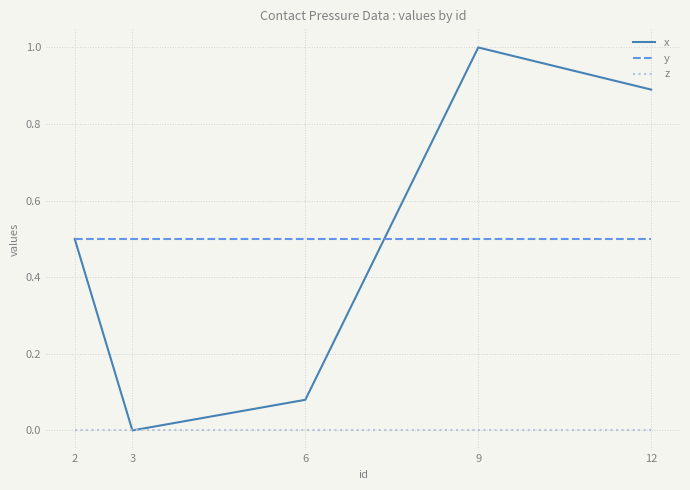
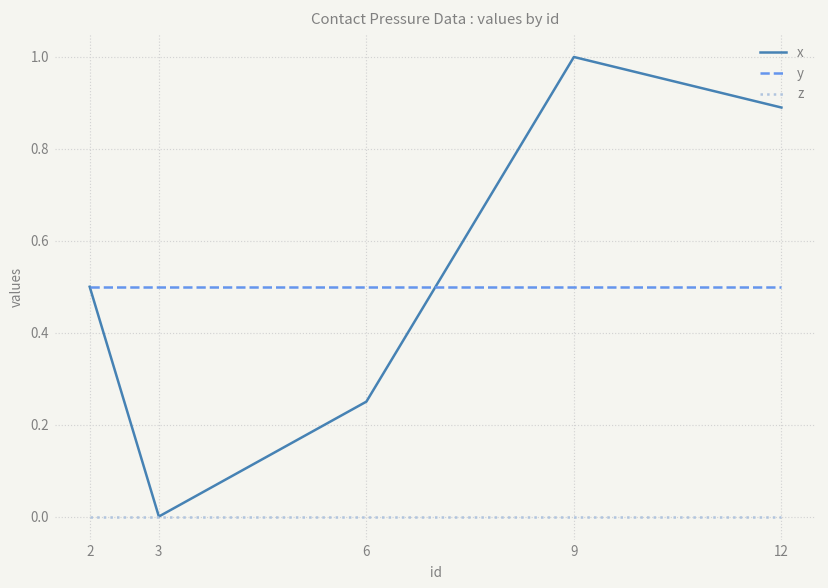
x, 6: 0.08 -> 0.25
